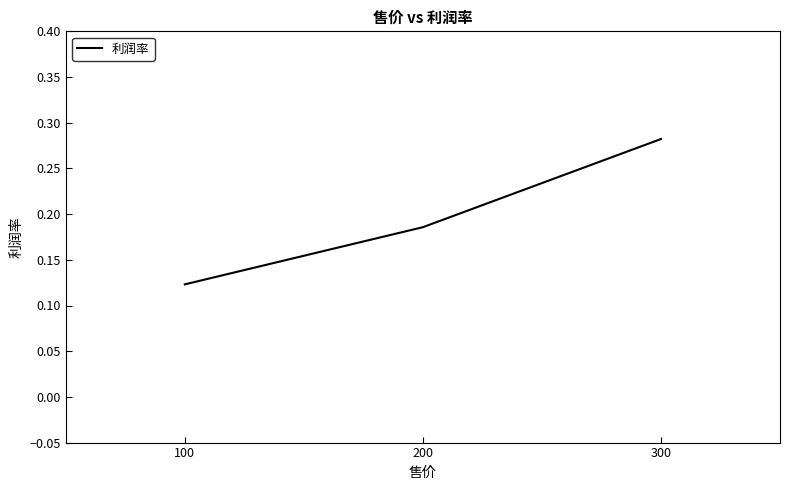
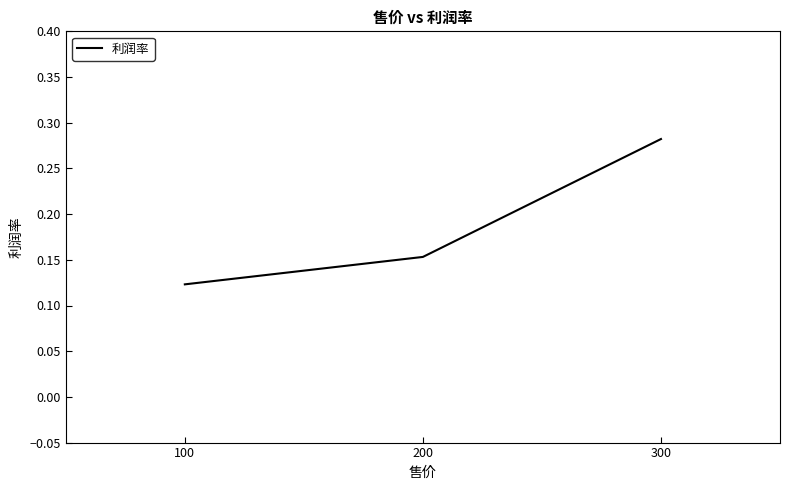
200: 0.19 -> 0.15
